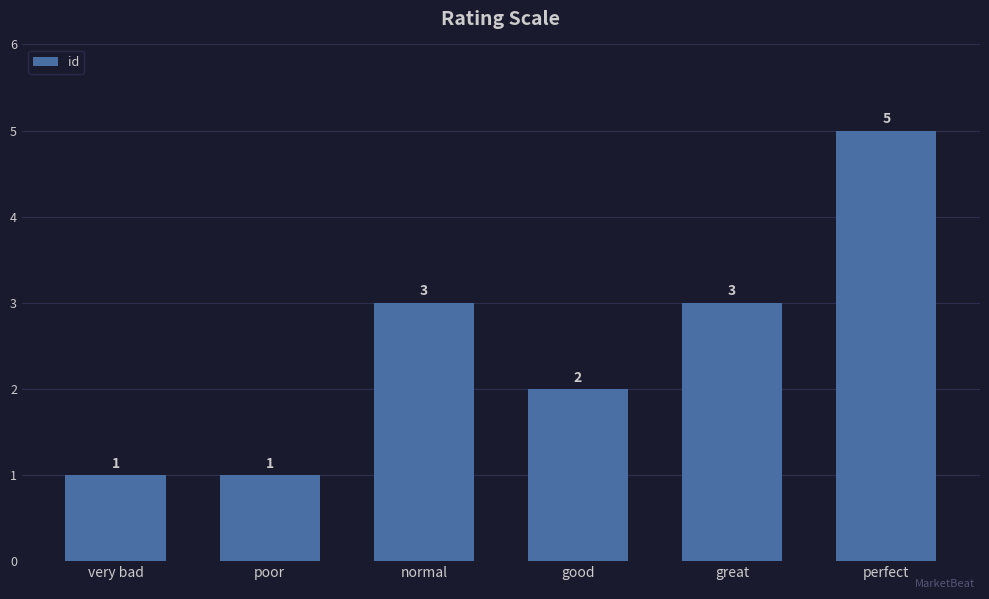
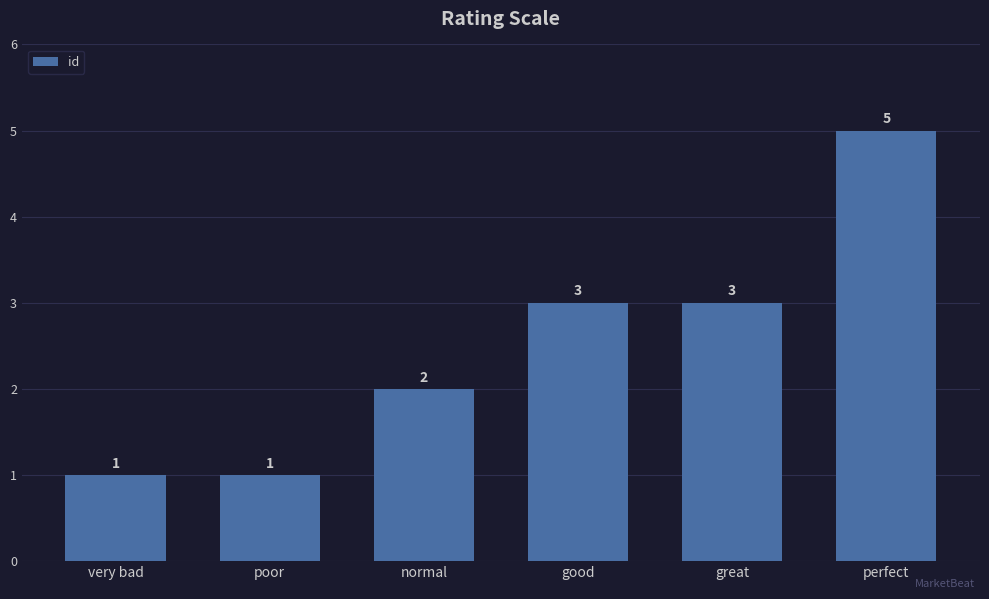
normal: 3 -> 2
good: 2 -> 3
